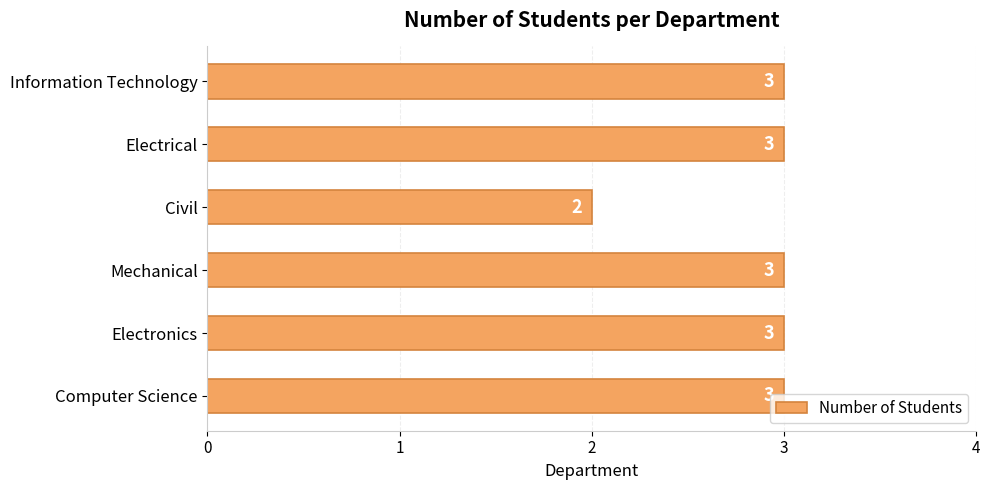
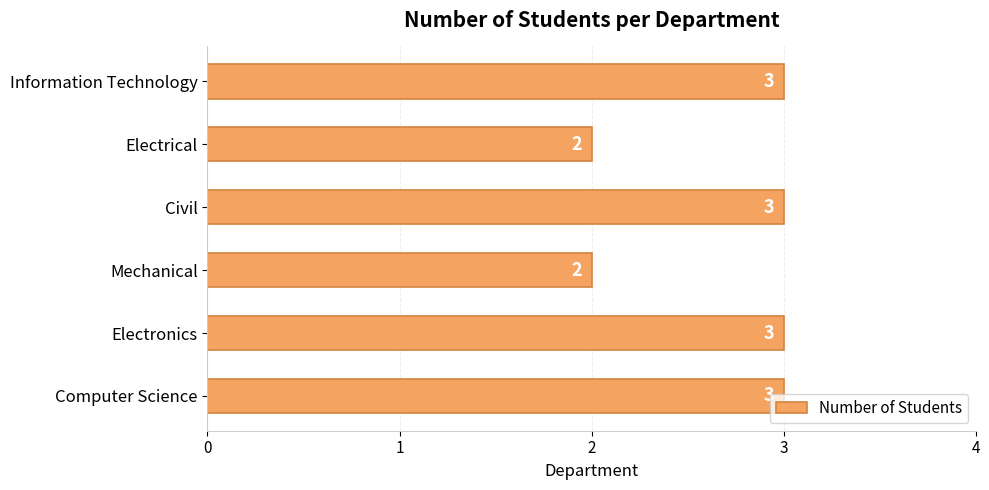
Electrical: 3 -> 2
Civil: 2 -> 3
Mechanical: 3 -> 2
